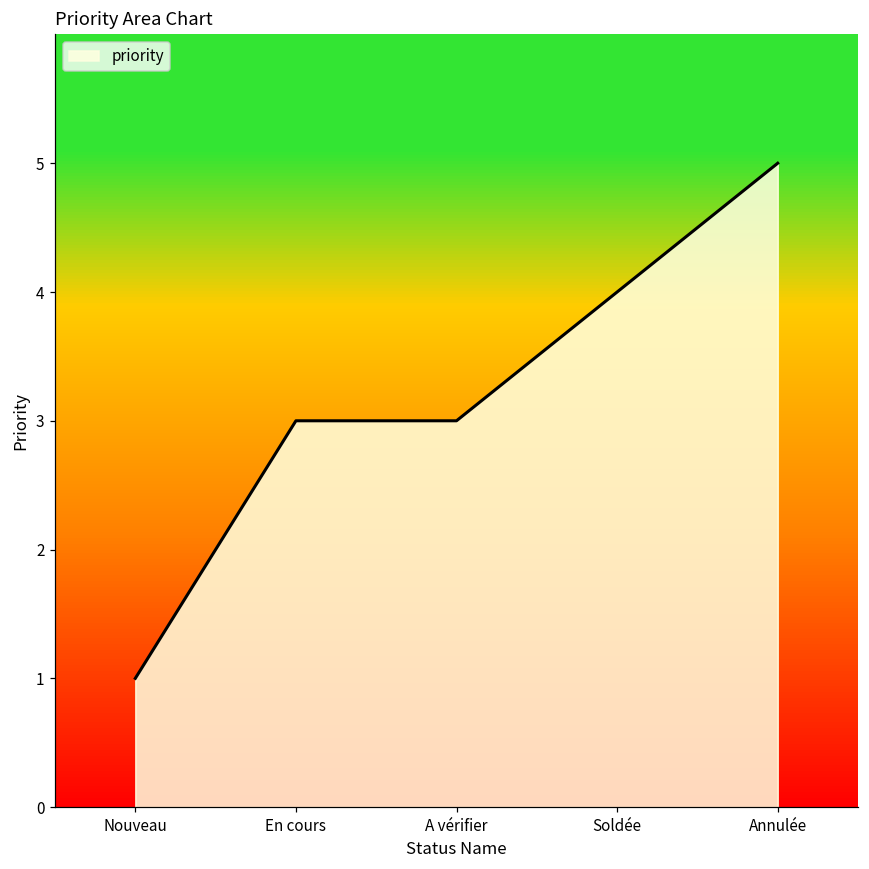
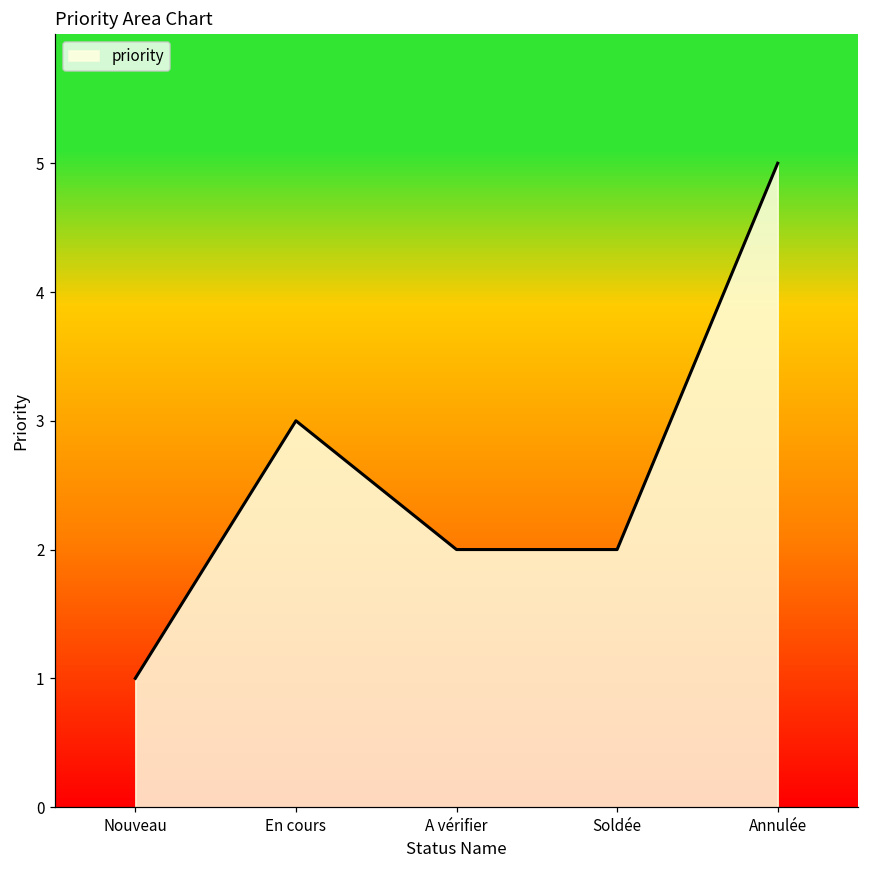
A vérifier: 3 -> 2
Soldée: 4 -> 2
